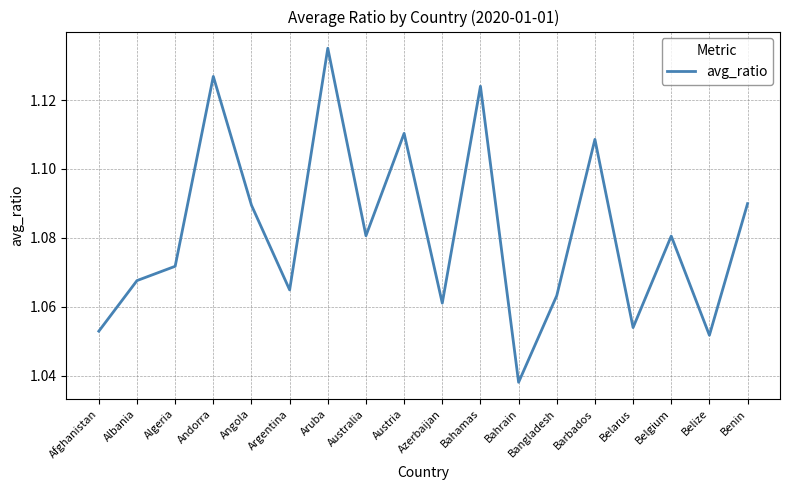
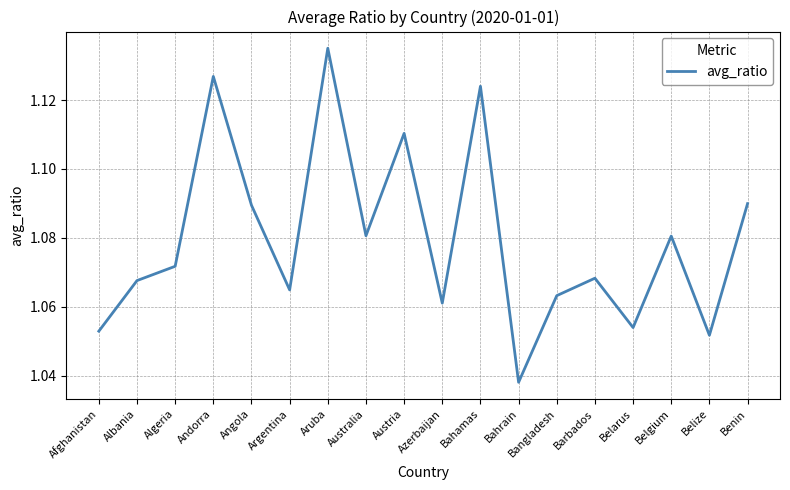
Barbados: 1.109 -> 1.068
